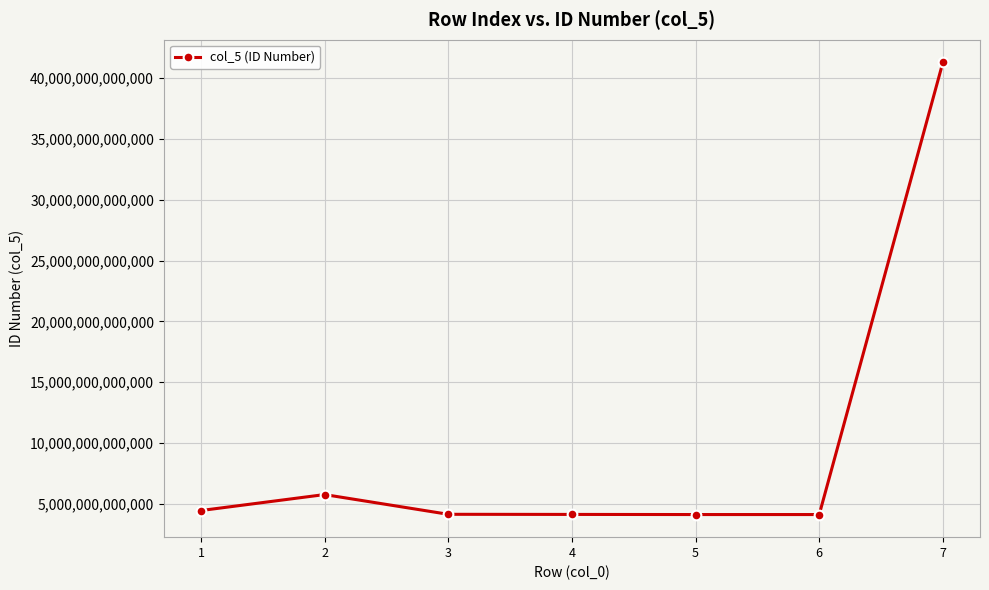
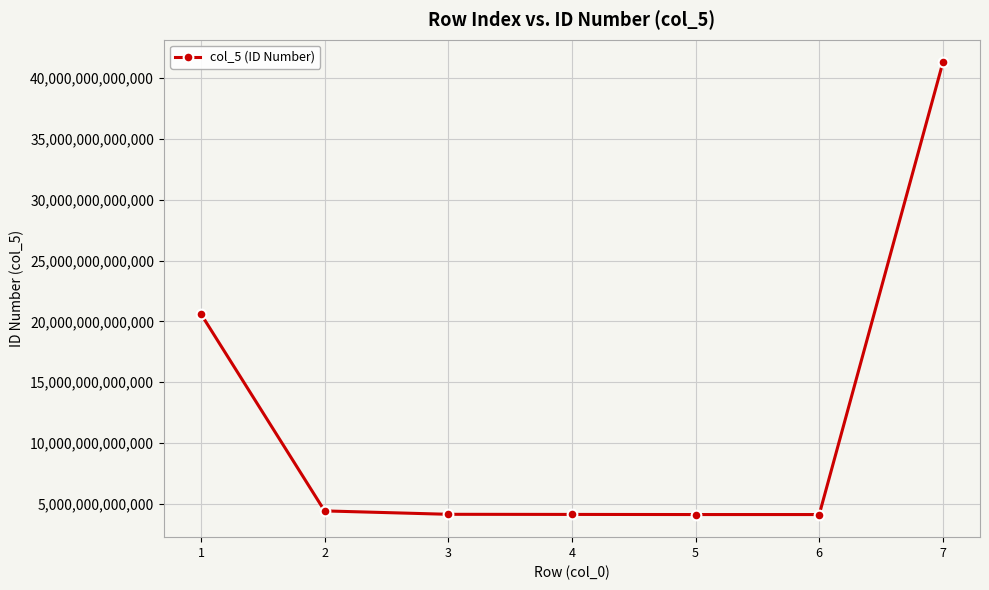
1: 4,400,000,000,000 -> 20,600,000,000,000
2: 5,800,000,000,000 -> 4,400,000,000,000
